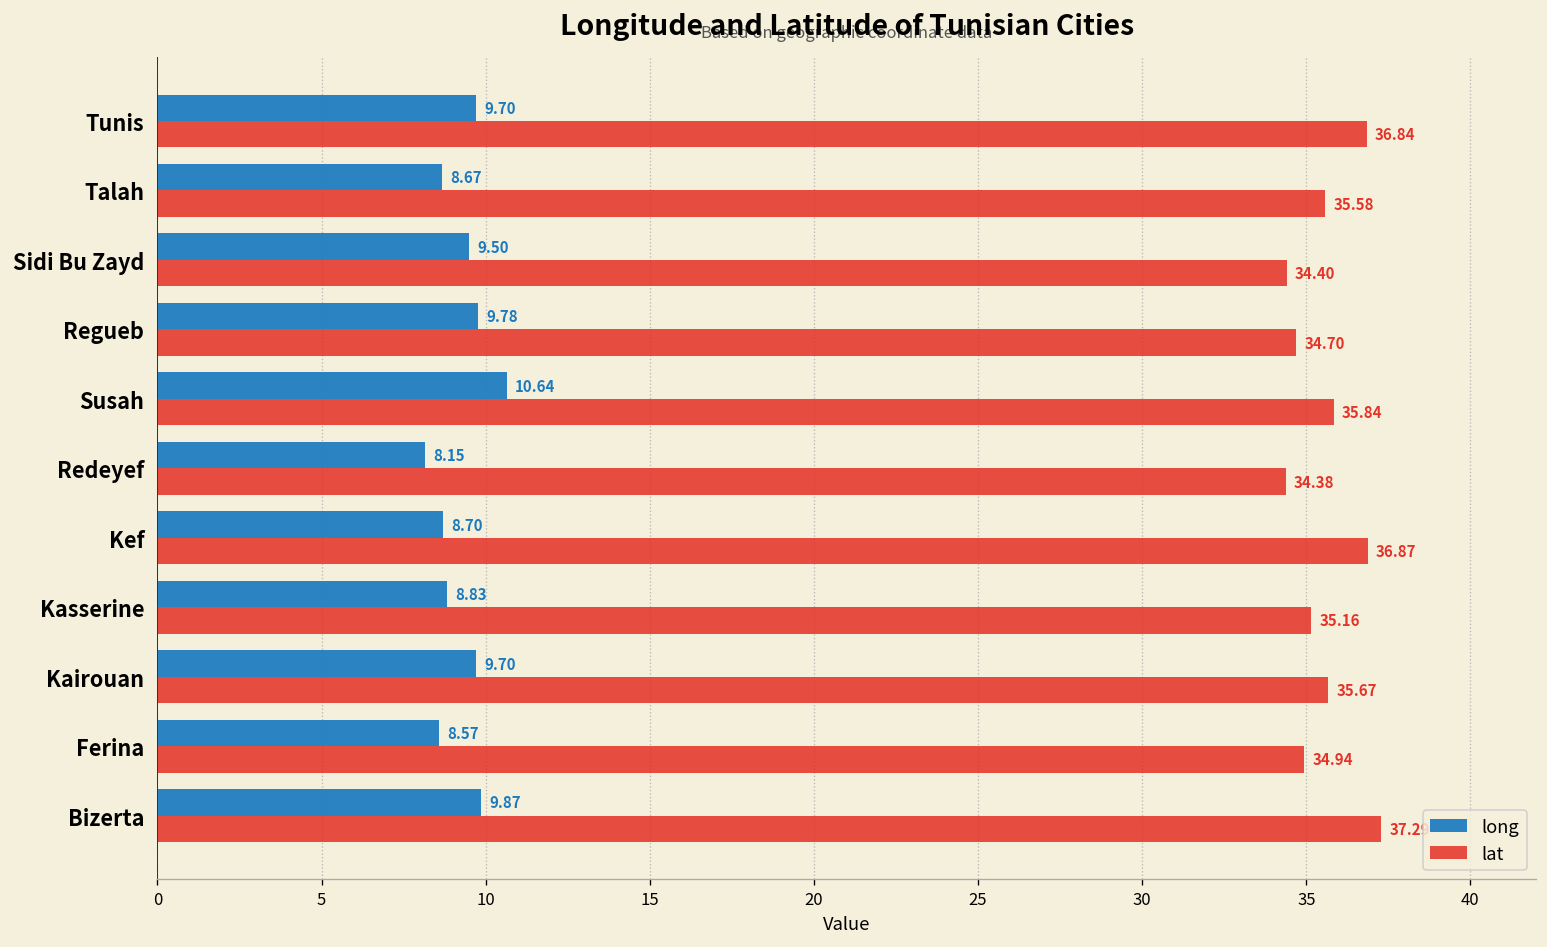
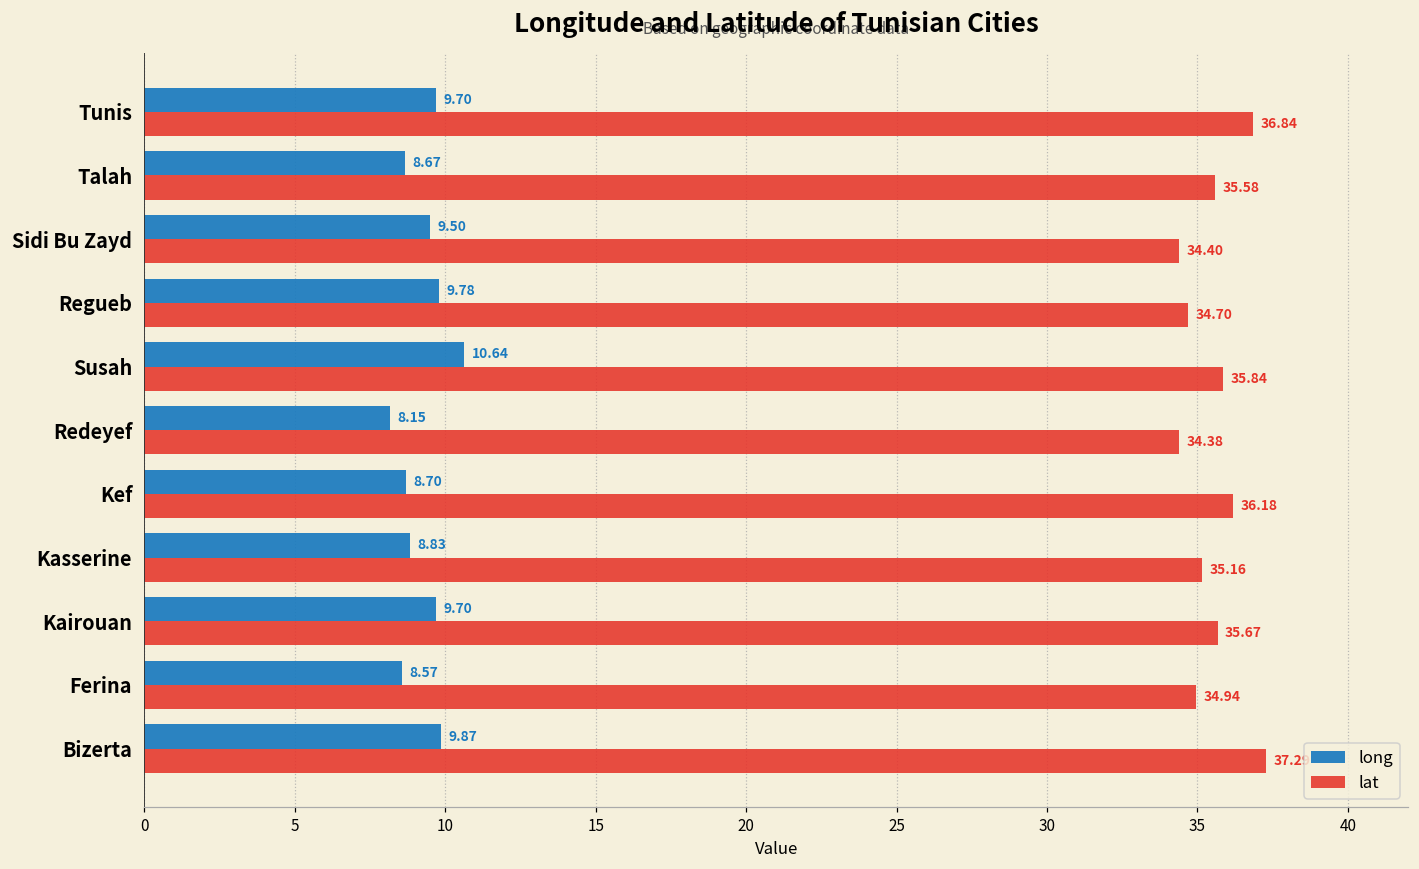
lat, Kef: 36.87 -> 36.18
